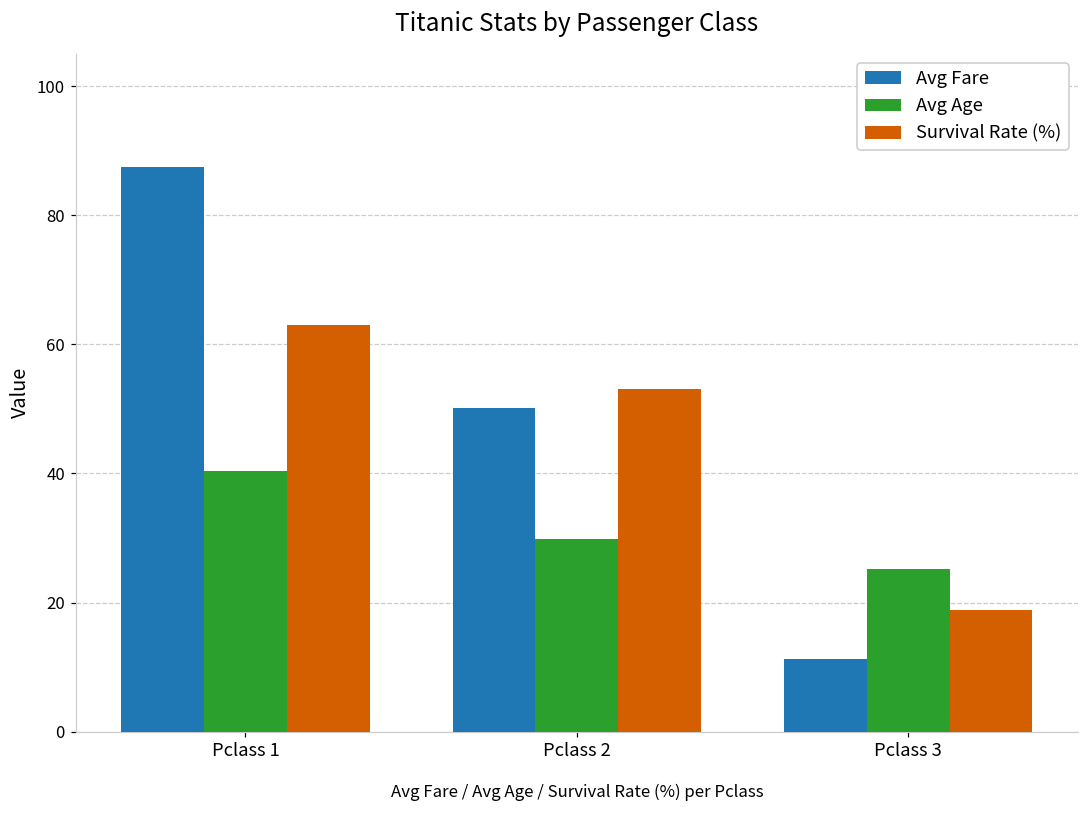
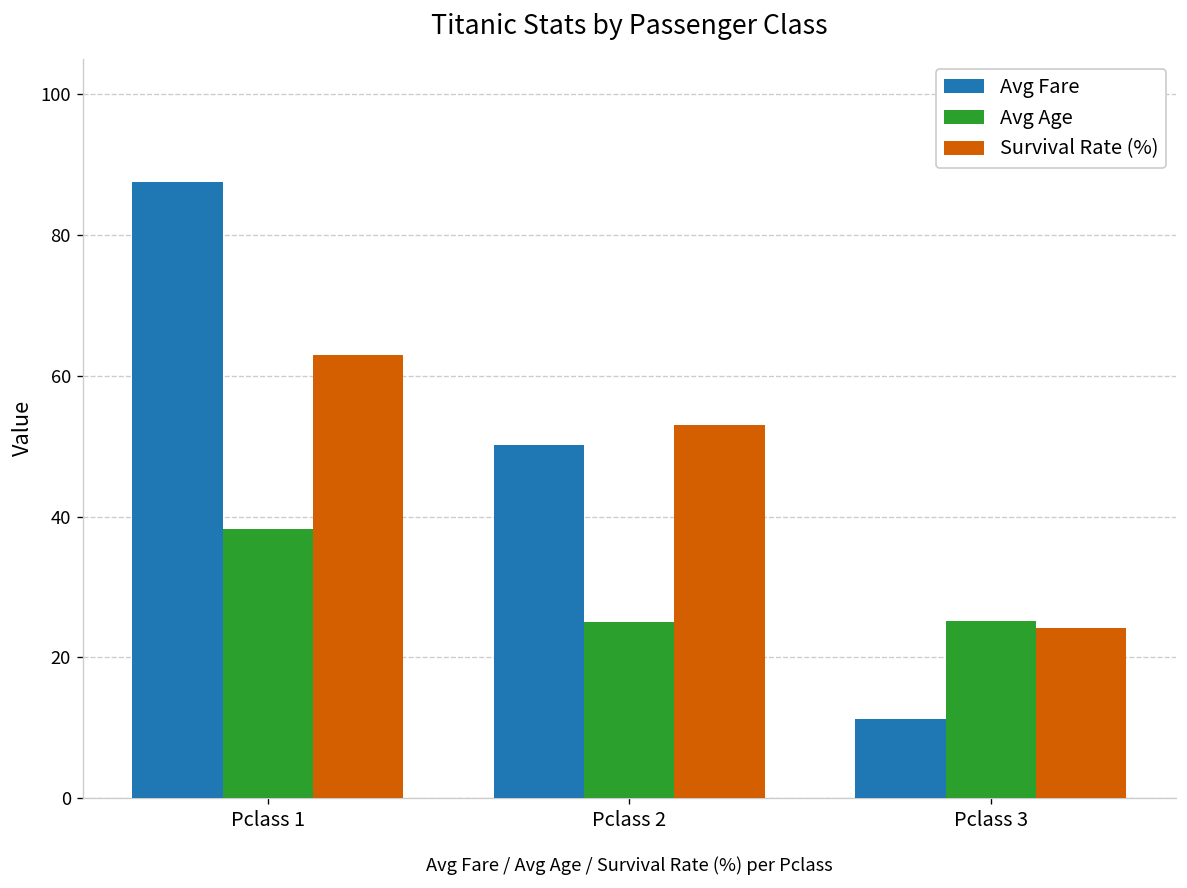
Avg Age, Pclass 1: 40 -> 38
Avg Age, Pclass 2: 30 -> 25
Survival Rate (%), Pclass 3: 19 -> 24
